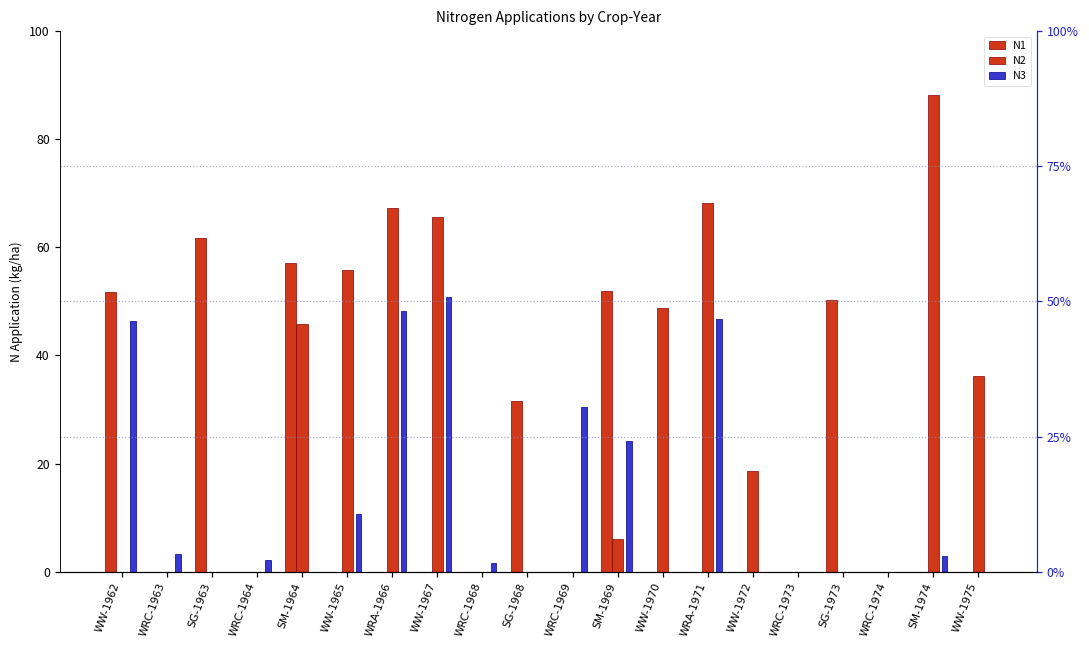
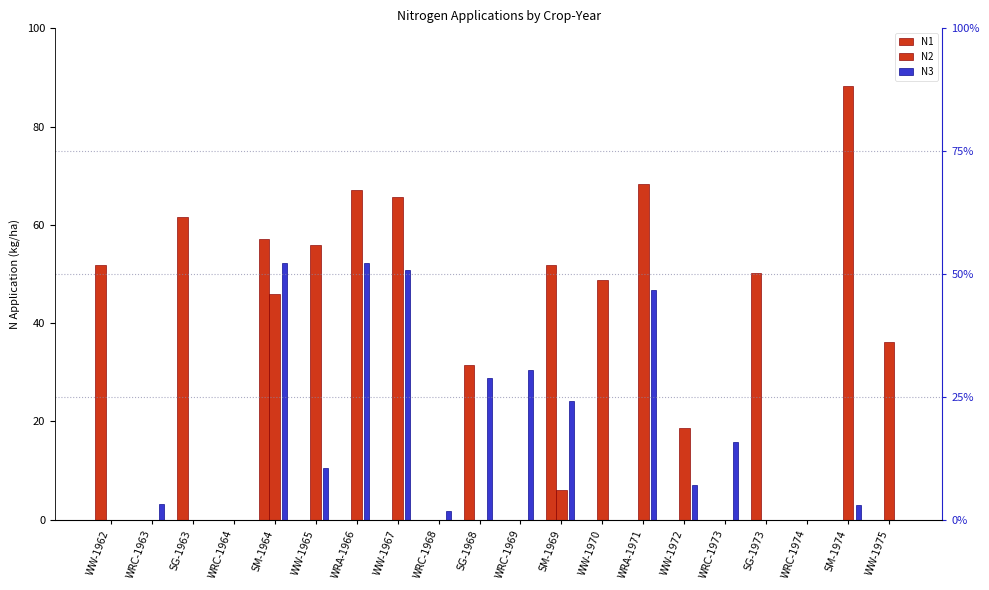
N3, WW-1962: 46 -> 0
N3, WRC-1964: 2 -> 0
N3, SM-1964: 0 -> 52
N3, WRA-1966: 48 -> 52
N3, SG-1968: 0 -> 29
N3, WW-1972: 0 -> 7
N3, WRC-1973: 0 -> 16
